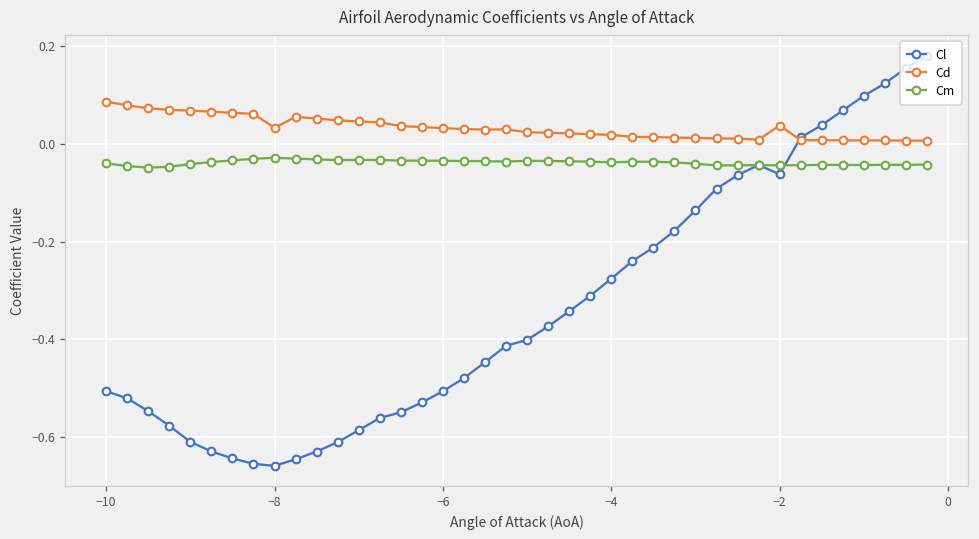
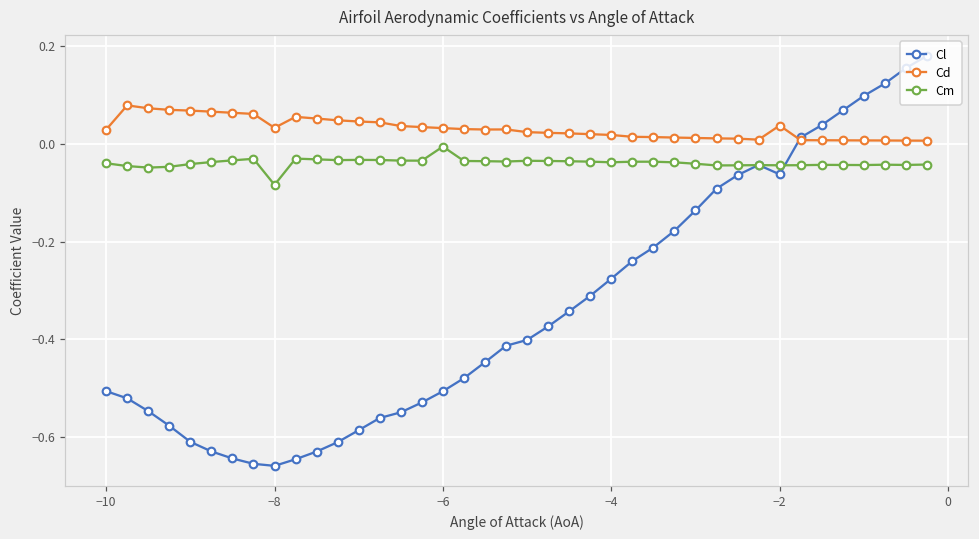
Cd, −10: 0.09 -> 0.03
Cm, −8: -0.03 -> -0.08
Cm, −6: -0.03 -> -0.01
